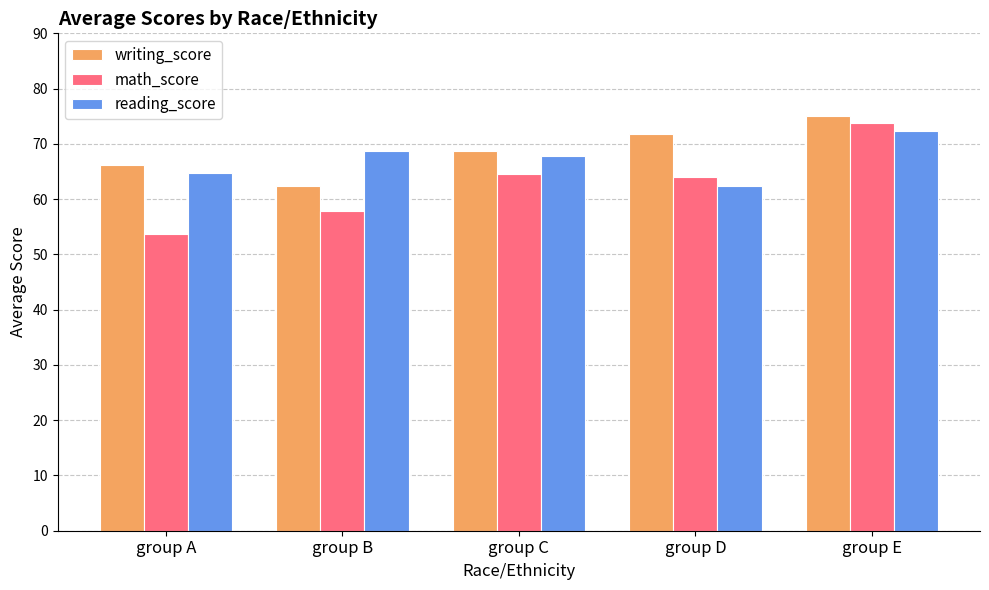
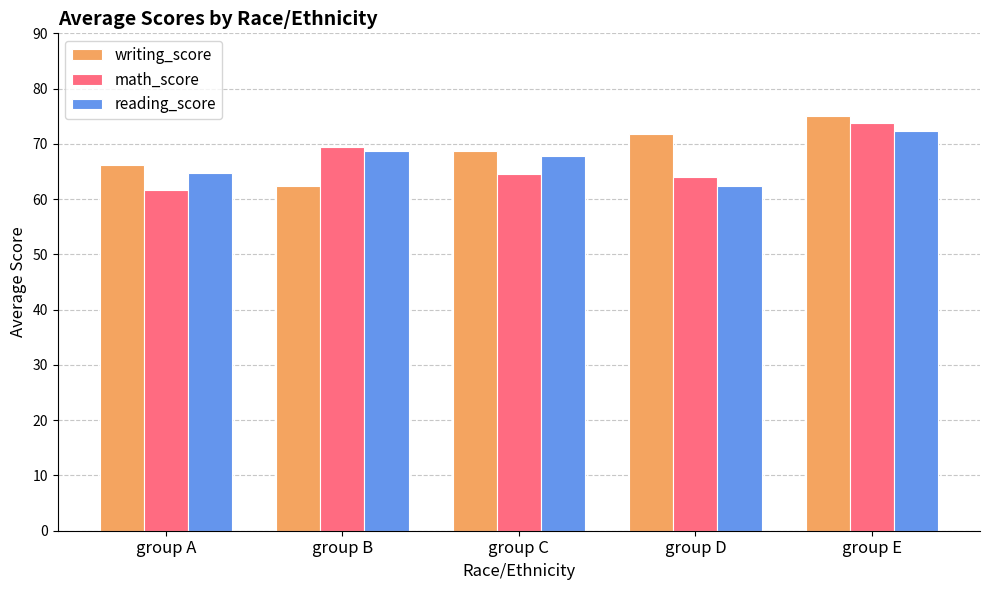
math_score, group A: 54 -> 62
math_score, group B: 58 -> 70
